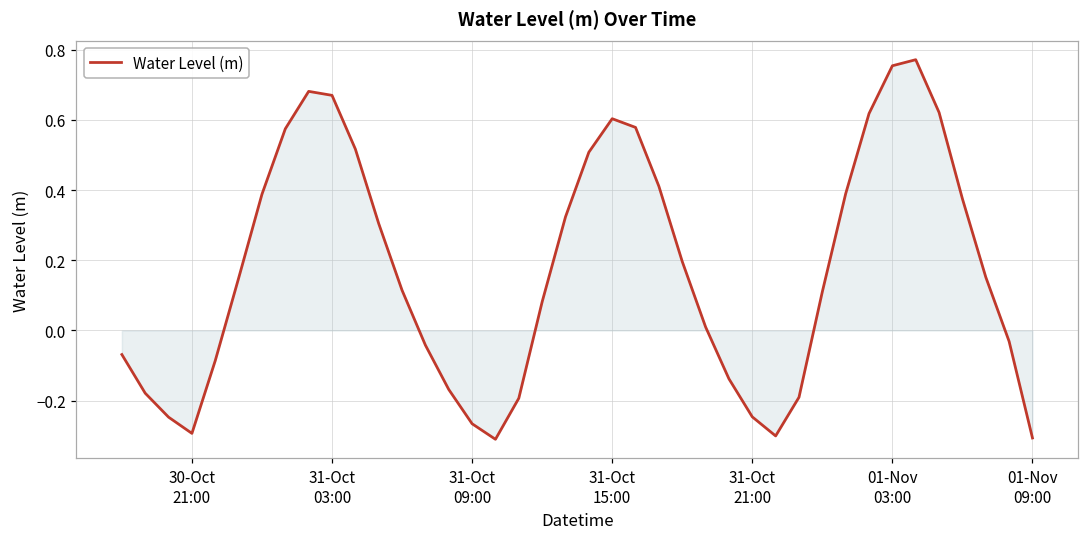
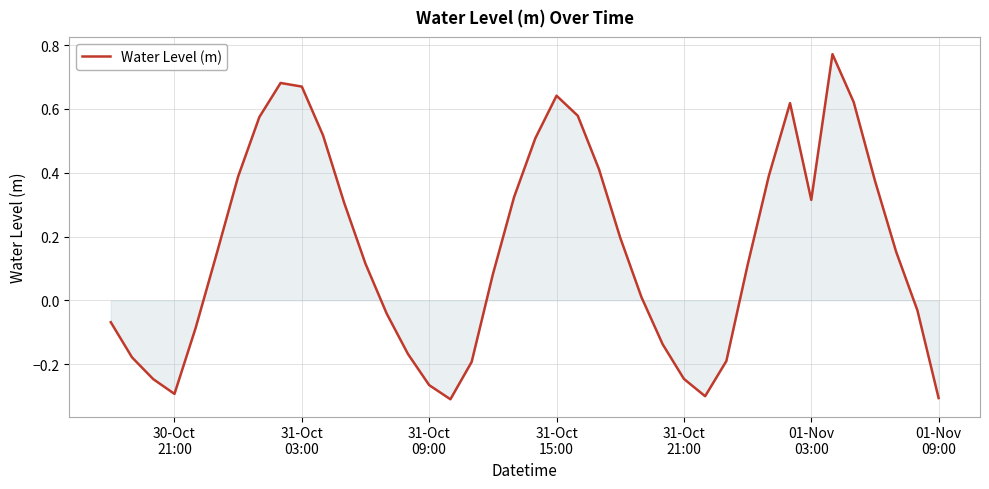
Water Level (m), 31-Oct 15:00: 0.60 -> 0.64
Water Level (m), 01-Nov 03:00: 0.75 -> 0.31
